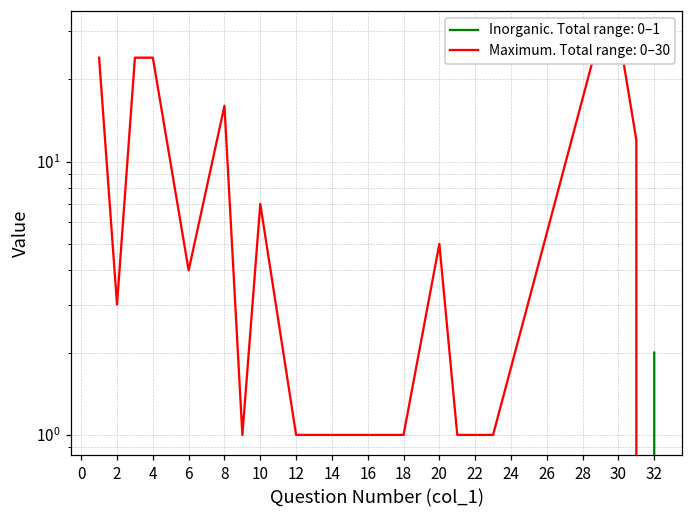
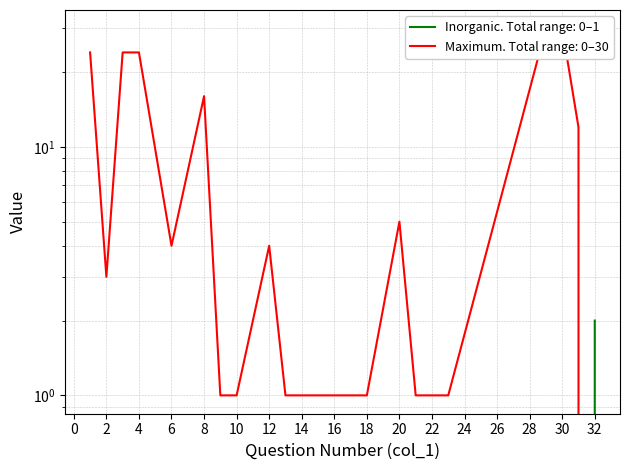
Maximum. Total range: 0–30, 10: 7 -> 1
Maximum. Total range: 0–30, 12: 1 -> 4
